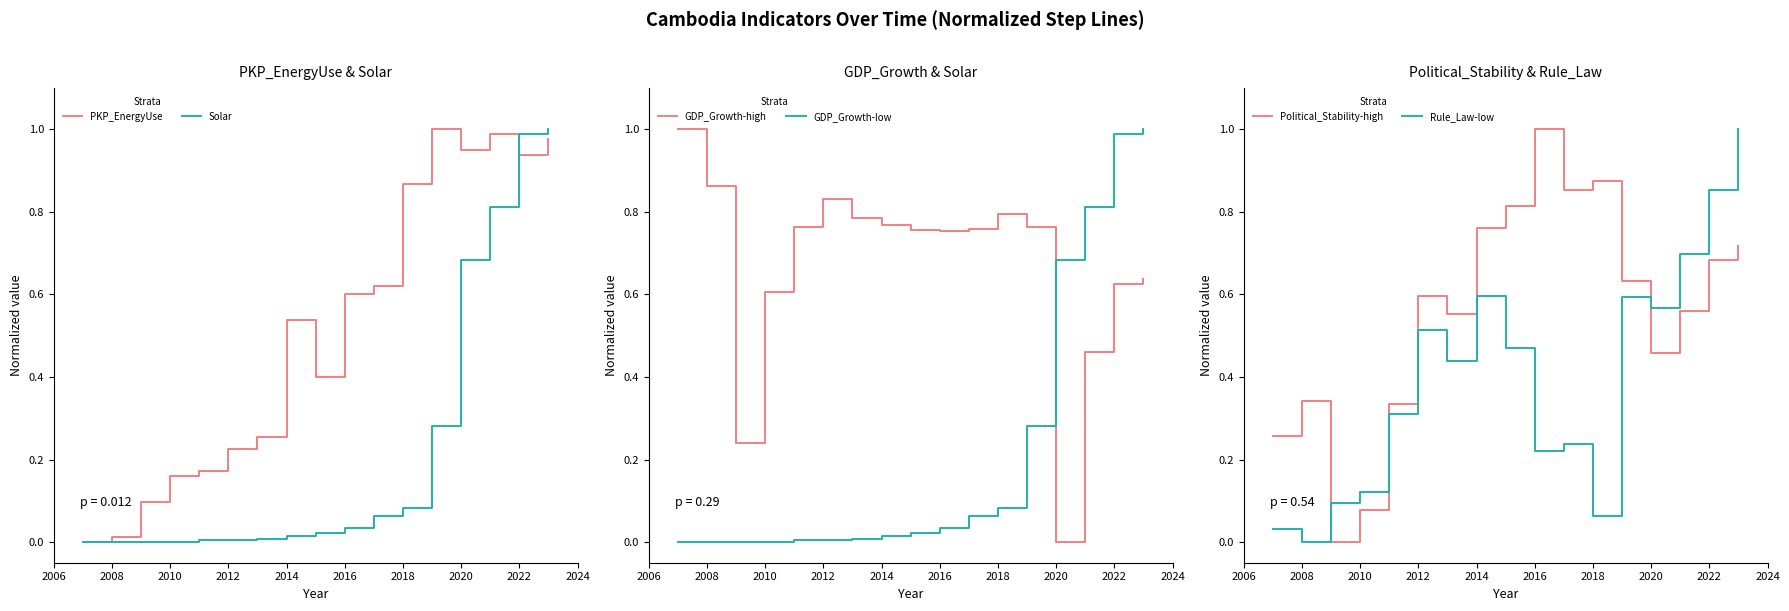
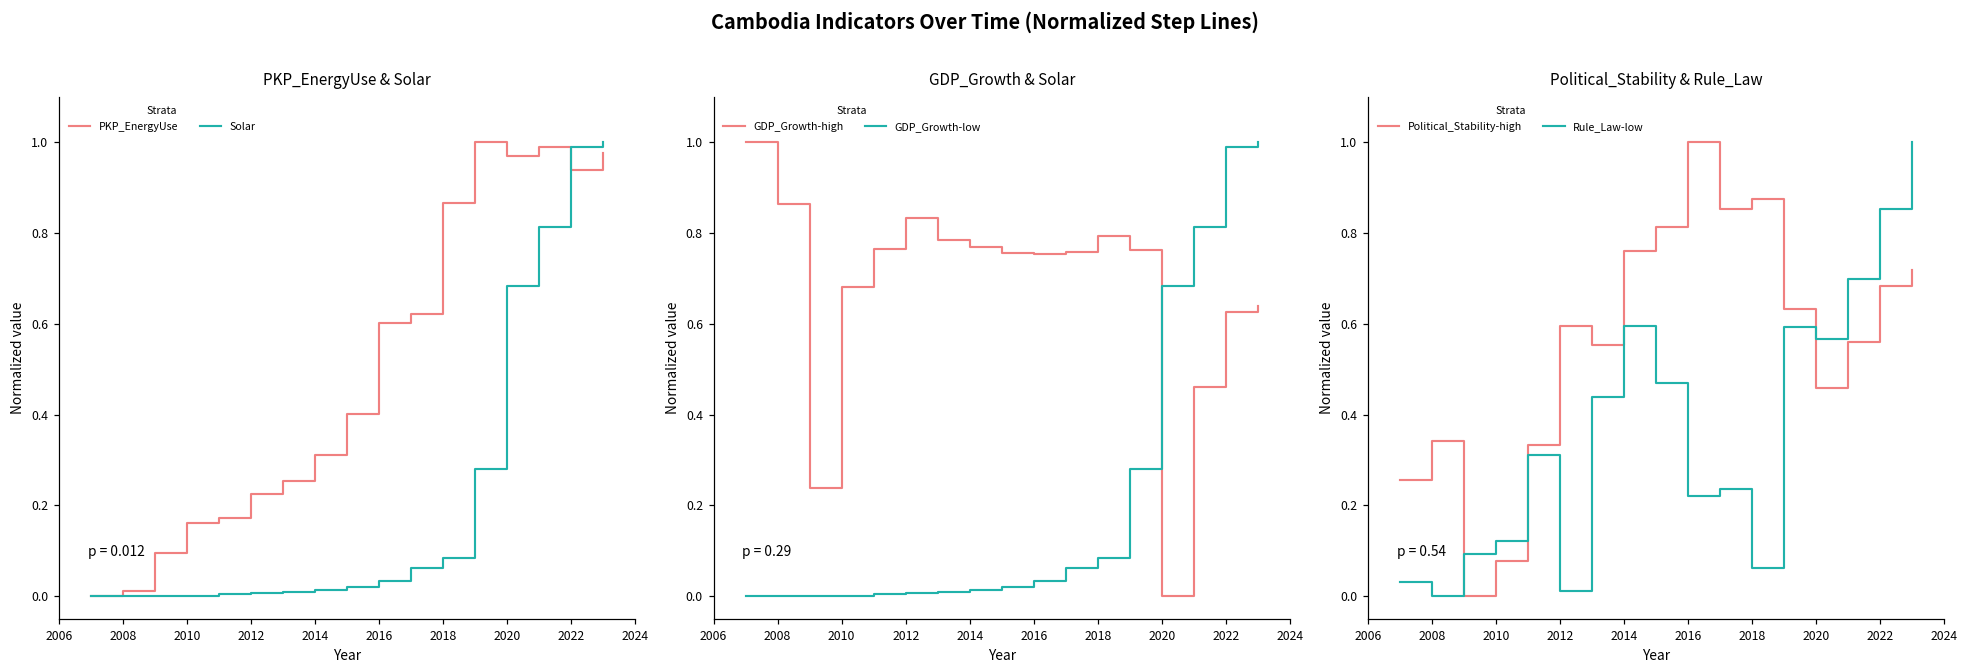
PKP_EnergyUse & Solar, PKP_EnergyUse, 2014: 0.54 -> 0.31
PKP_EnergyUse & Solar, PKP_EnergyUse, 2020: 0.95 -> 0.97
GDP_Growth & Solar, GDP_Growth-high, 2010: 0.61 -> 0.68
Political_Stability & Rule_Law, Rule_Law-low, 2012: 0.51 -> 0.01
